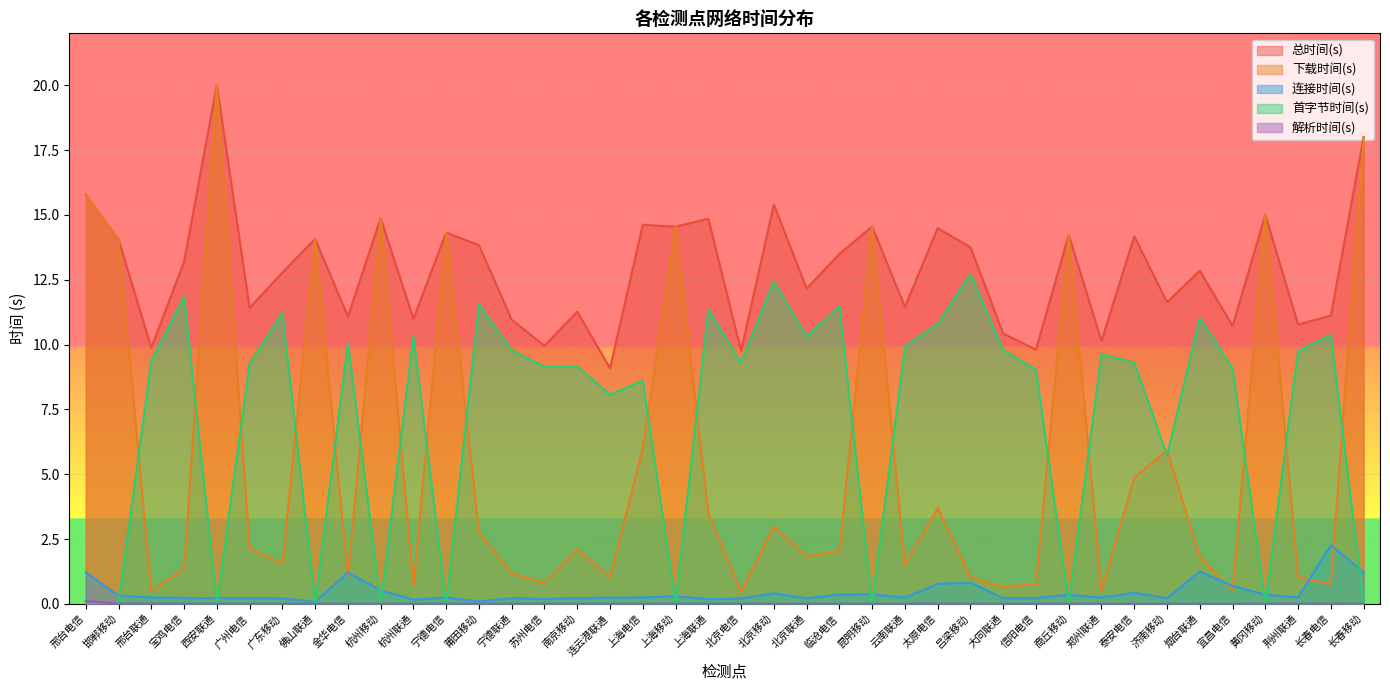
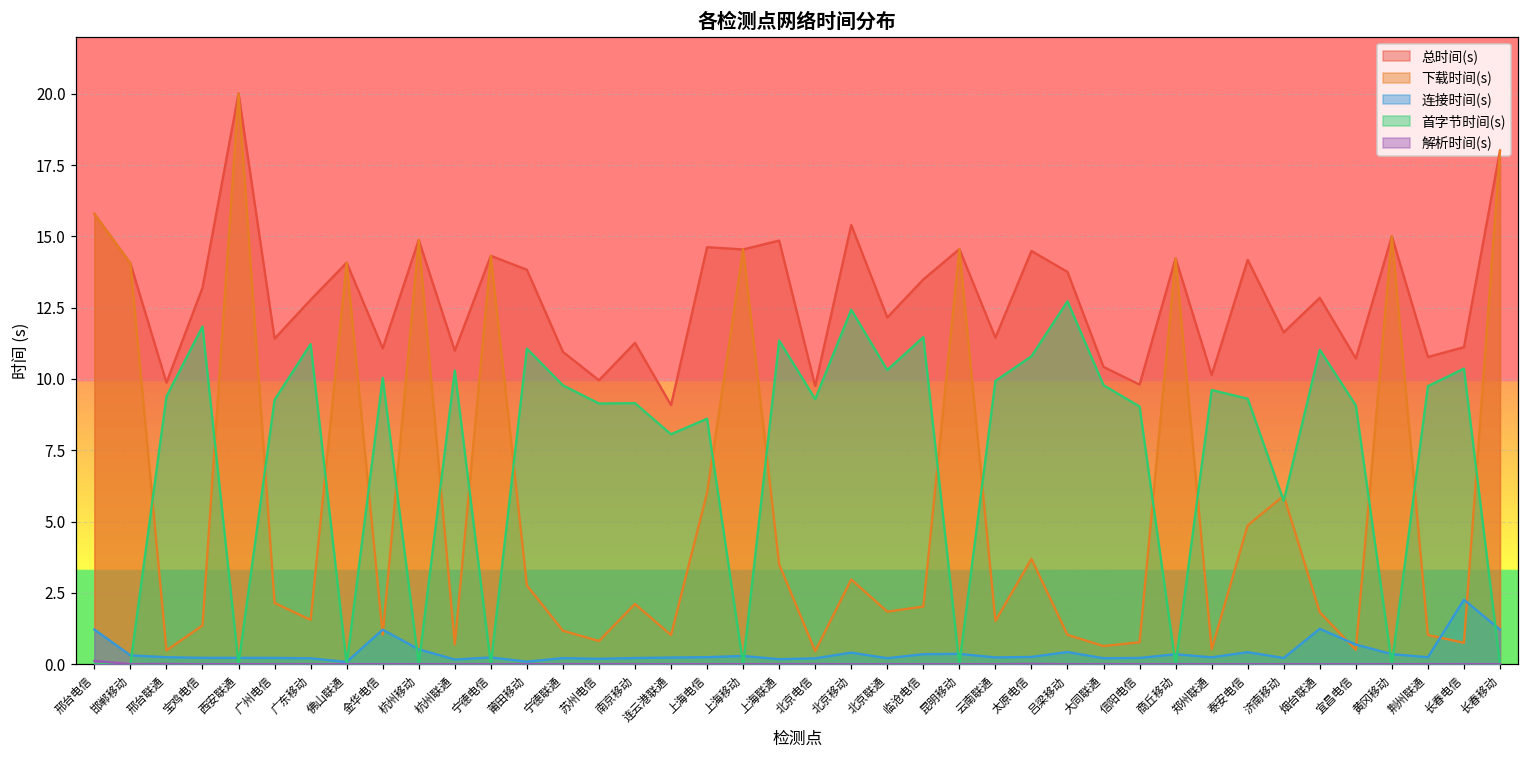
首字节时间(s), 莆田移动: 11.5 -> 11.1
连接时间(s), 太原电信: 0.8 -> 0.3
连接时间(s), 吕梁移动: 0.8 -> 0.4
